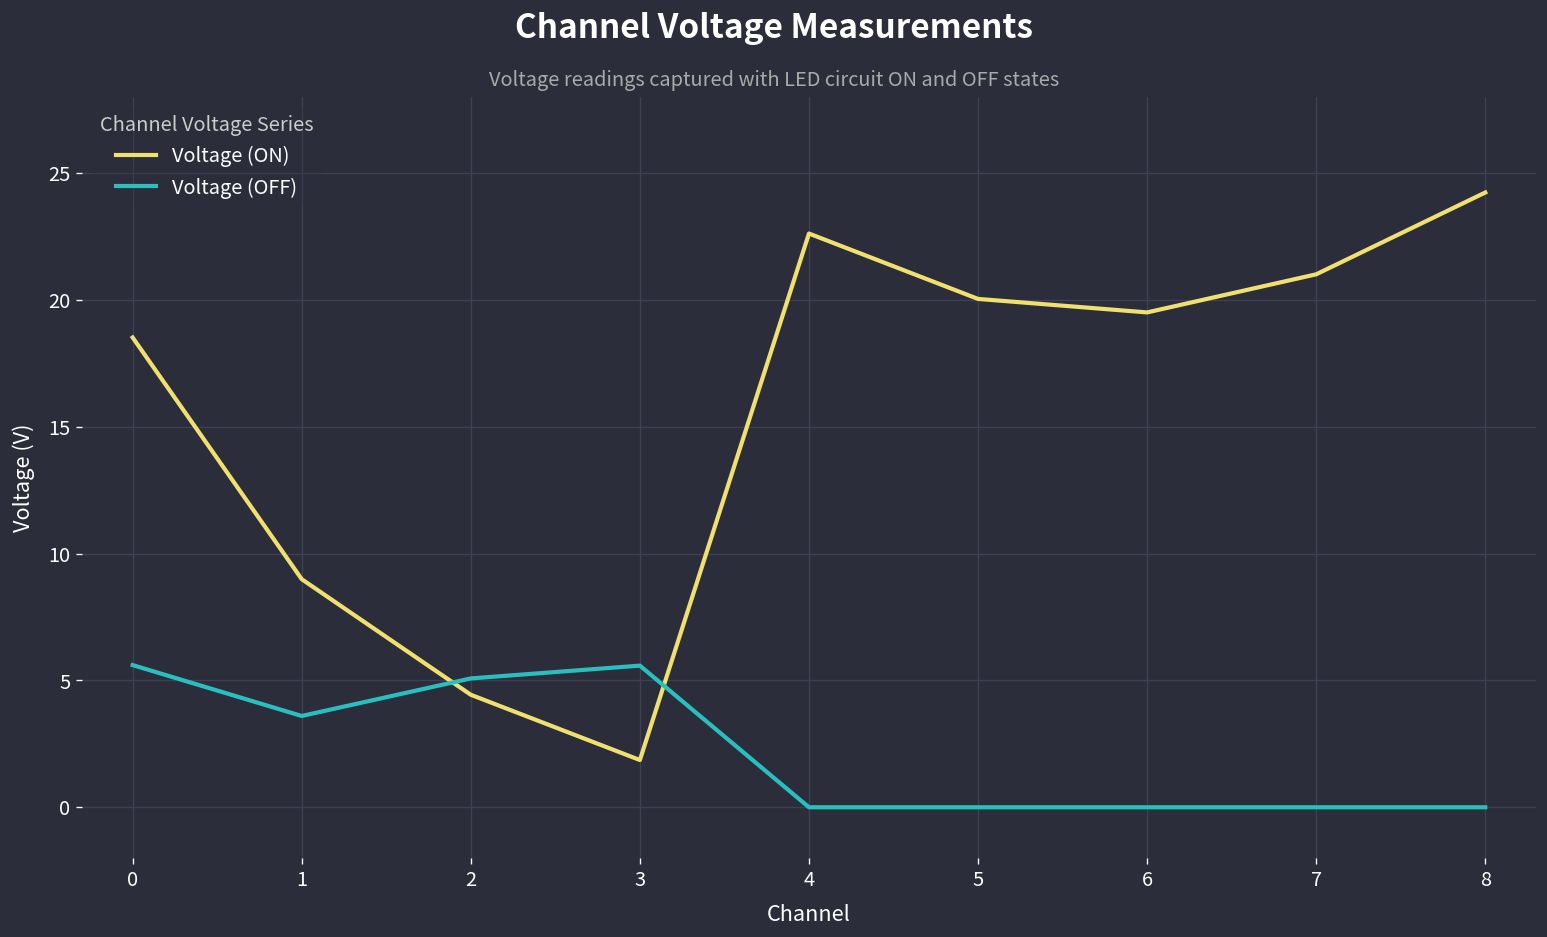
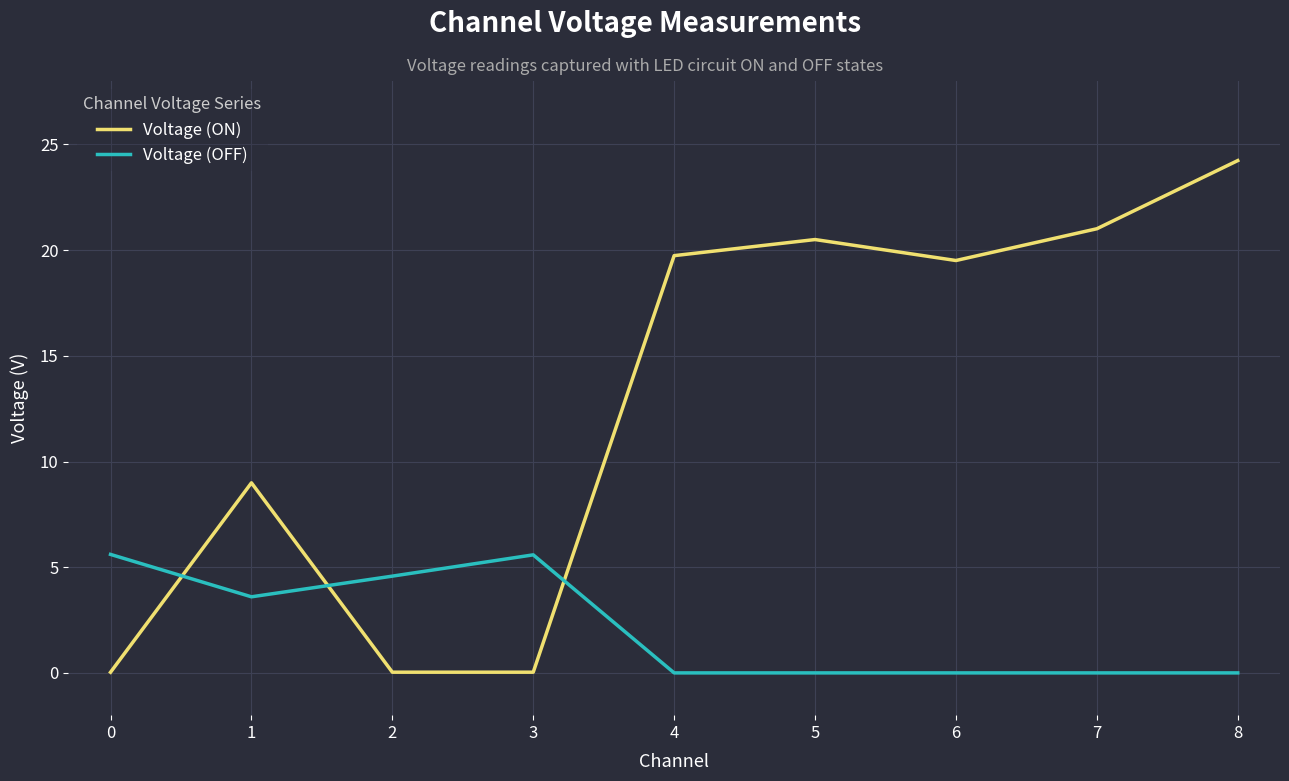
Voltage (ON), 0: 18.5 -> 0.0
Voltage (ON), 2: 4.4 -> 0.0
Voltage (OFF), 2: 5.1 -> 4.6
Voltage (ON), 3: 1.9 -> 0.0
Voltage (ON), 4: 22.6 -> 19.7
Voltage (ON), 5: 20.0 -> 20.5
